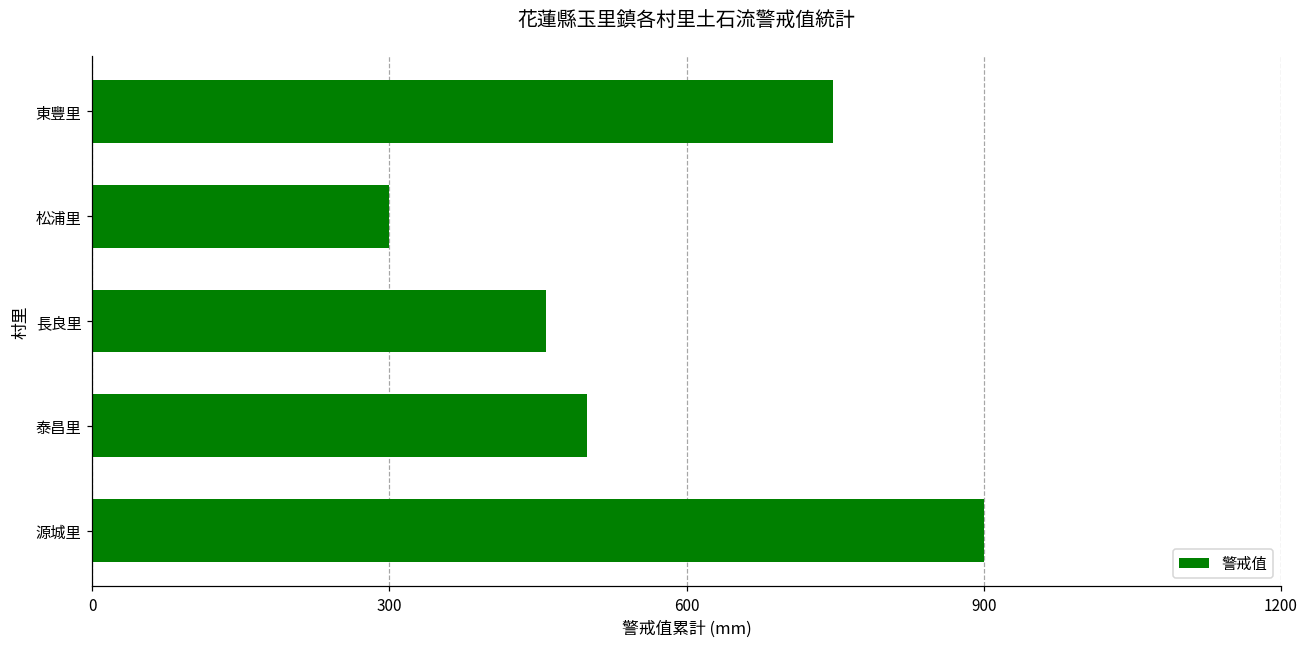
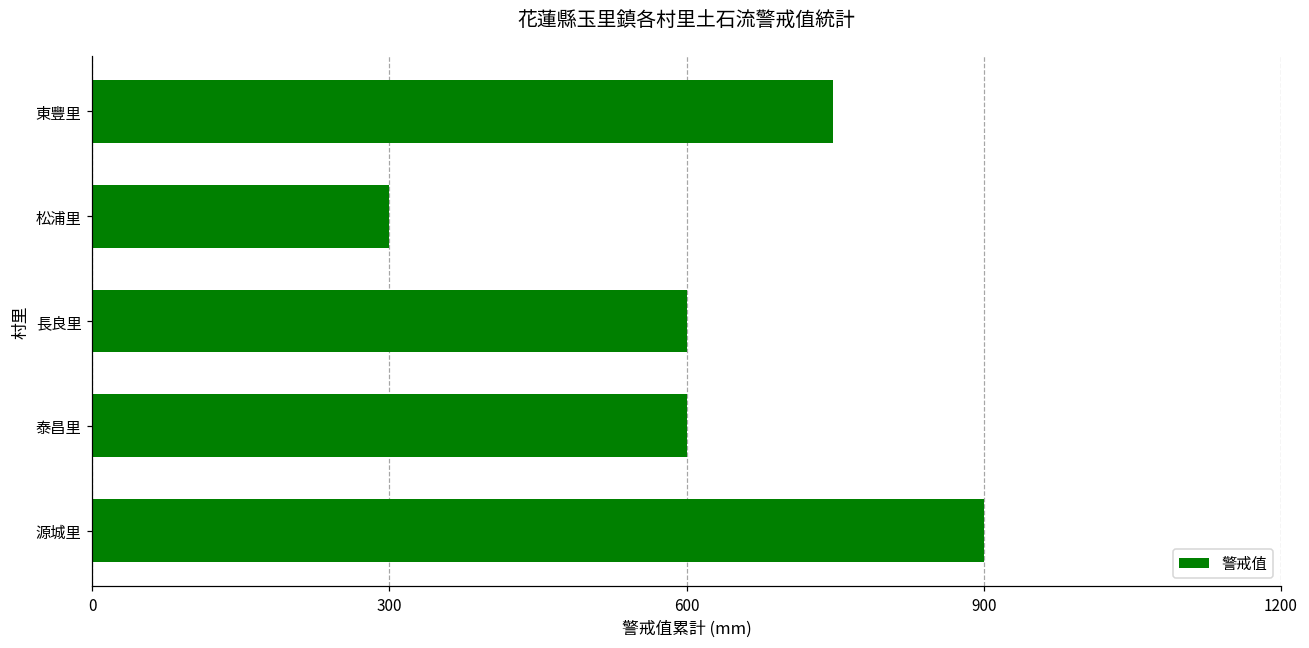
長良里: 460 -> 600
泰昌里: 500 -> 600
